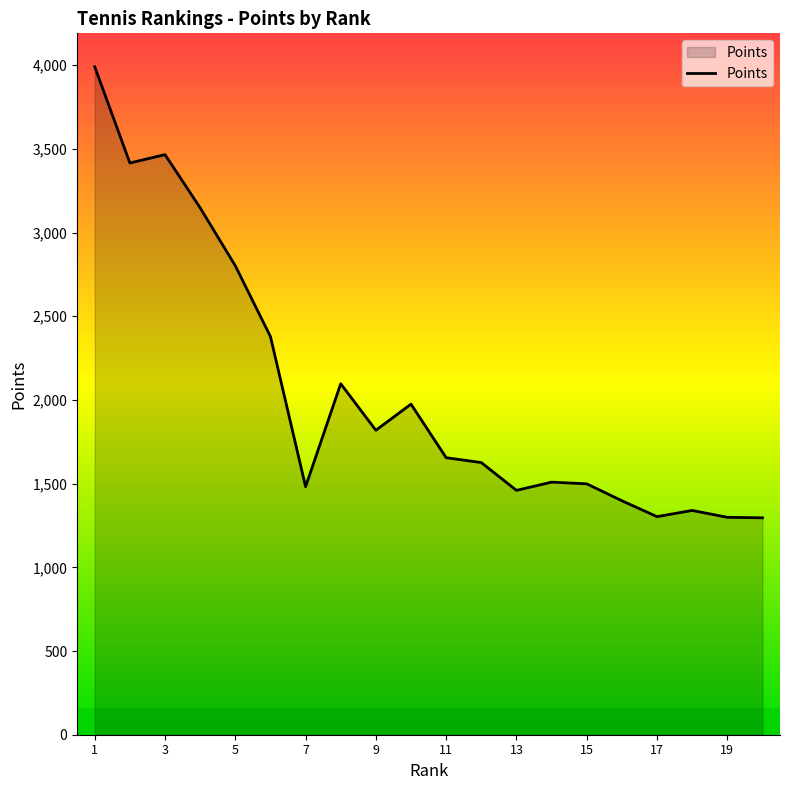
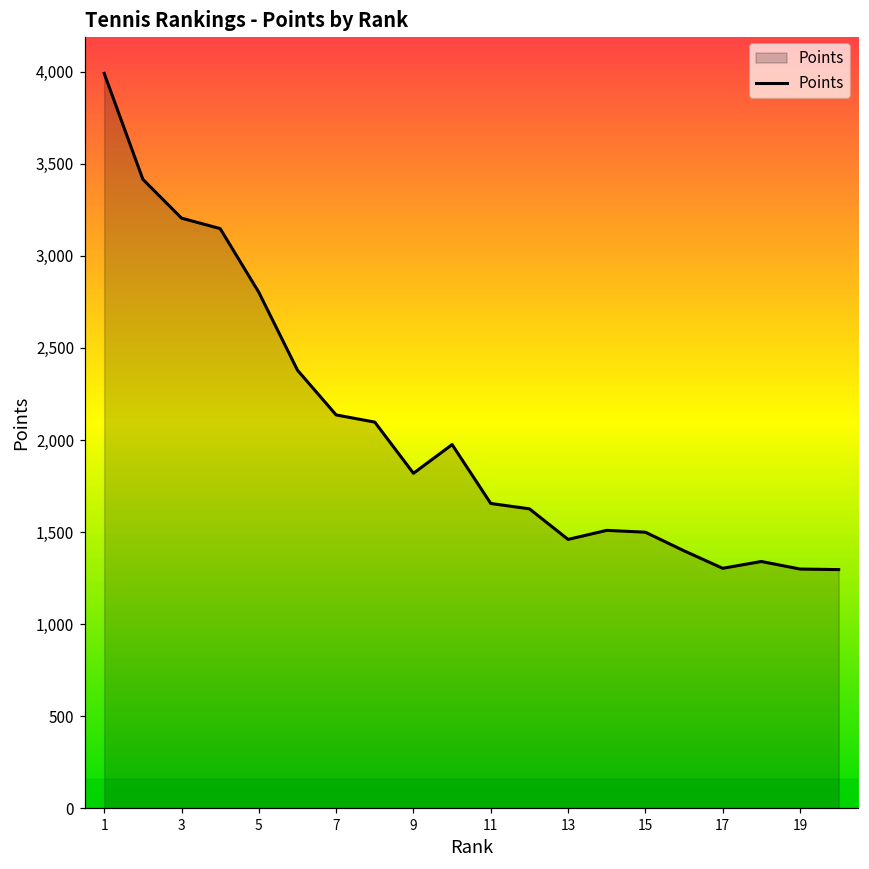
3: 3,470 -> 3,210
7: 1,480 -> 2,140
